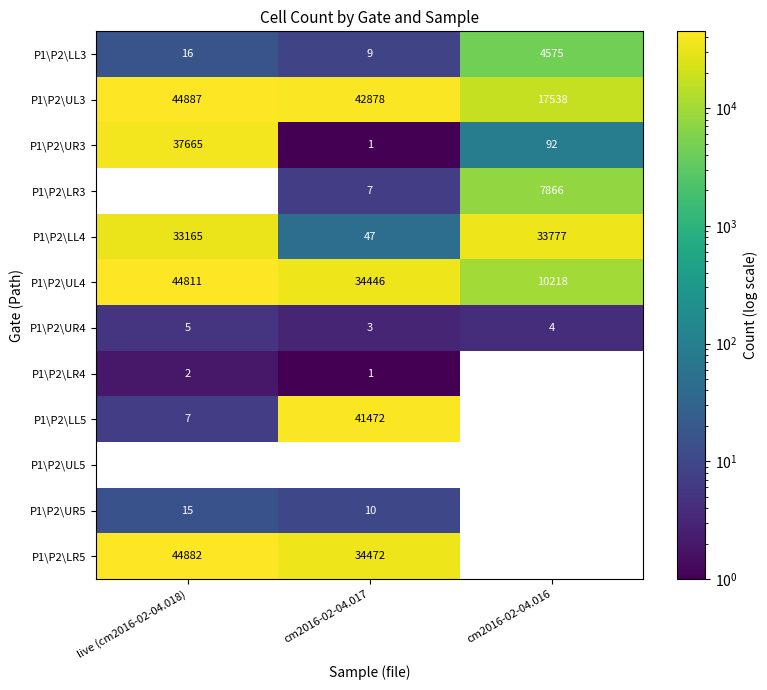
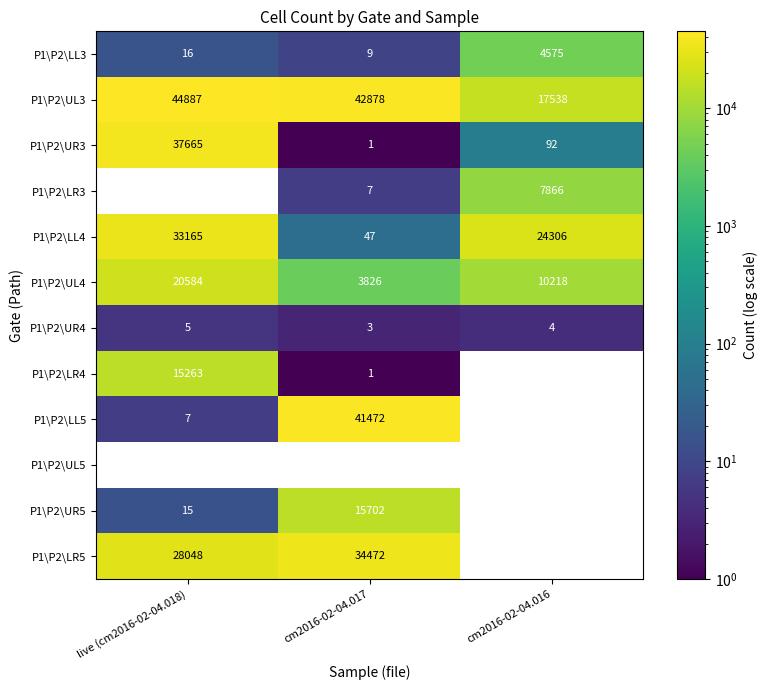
P1\P2\LL4, cm2016-02-04.016: 33777 -> 24306
P1\P2\UL4, live (cm2016-02-04.018): 44811 -> 20584
P1\P2\UL4, cm2016-02-04.017: 34446 -> 3826
P1\P2\LR4, live (cm2016-02-04.018): 2 -> 15263
P1\P2\UR5, cm2016-02-04.017: 10 -> 15702
P1\P2\LR5, live (cm2016-02-04.018): 44882 -> 28048
